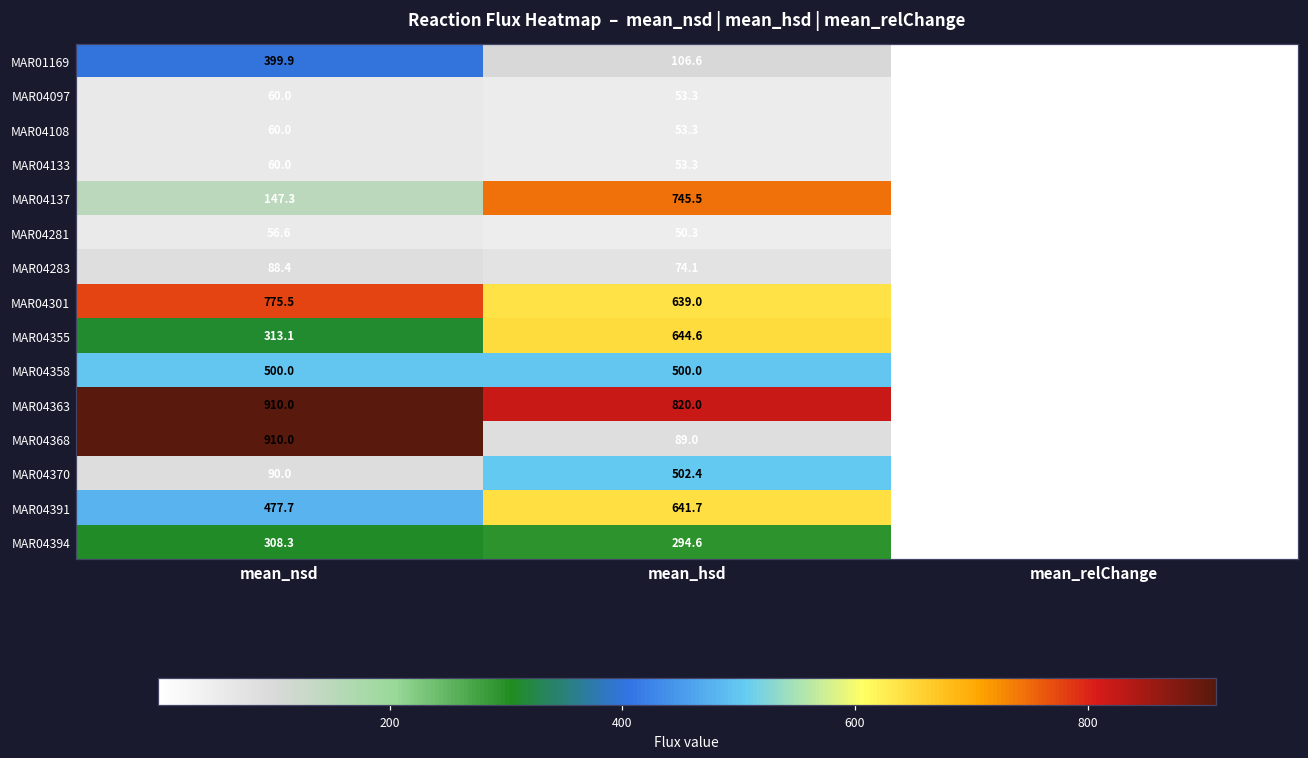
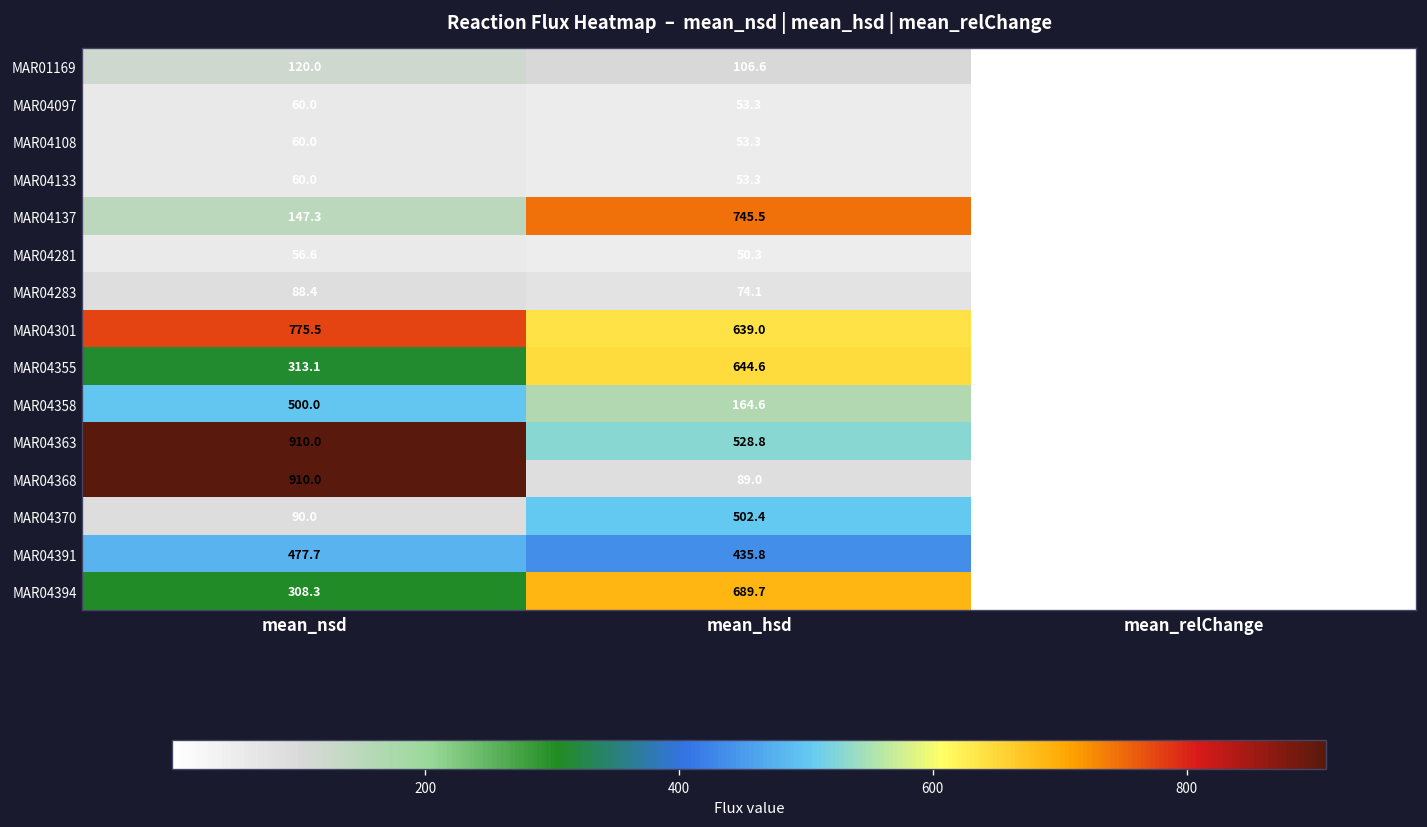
MAR01169, mean_nsd: 399.9 -> 120.0
MAR04358, mean_hsd: 500.0 -> 164.6
MAR04363, mean_hsd: 820.0 -> 528.8
MAR04391, mean_hsd: 641.7 -> 435.8
MAR04394, mean_hsd: 294.6 -> 689.7
